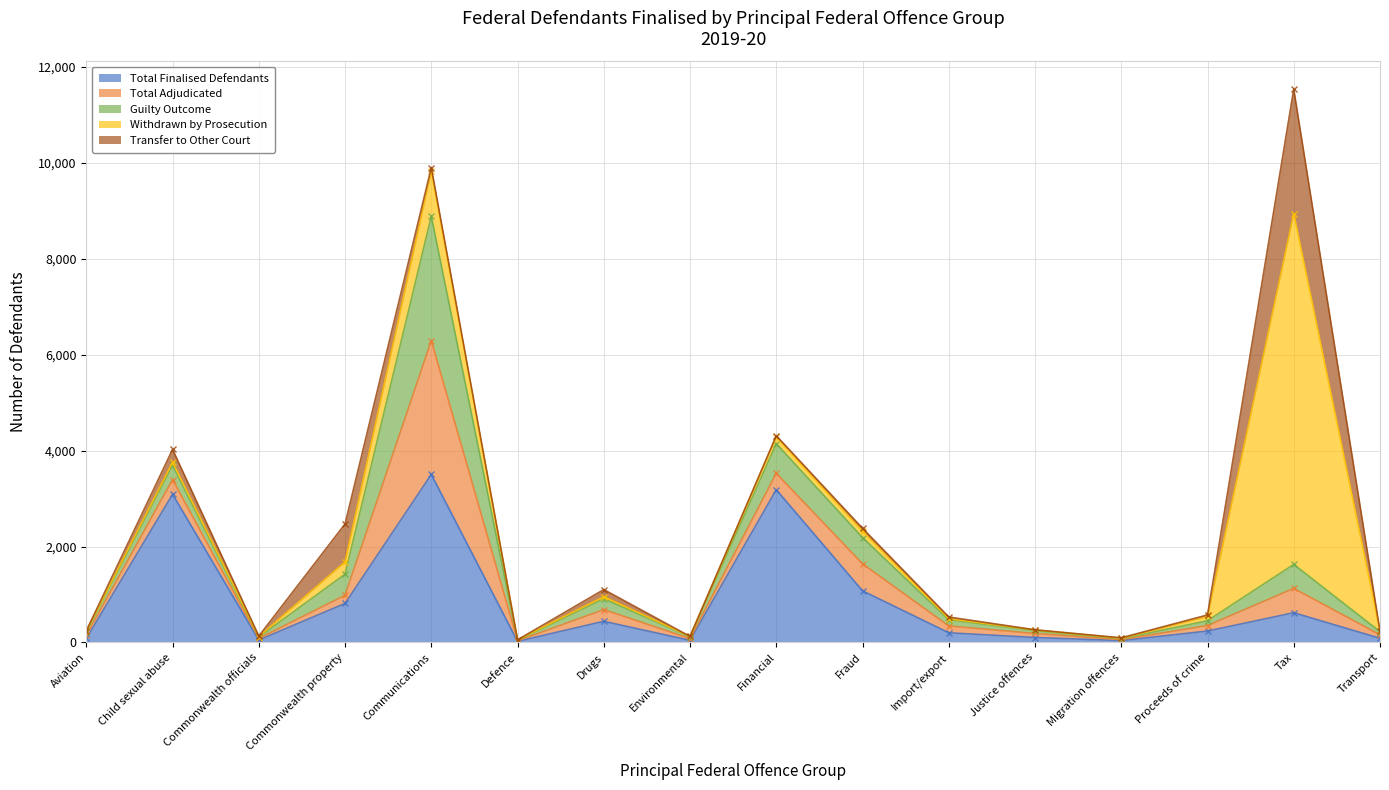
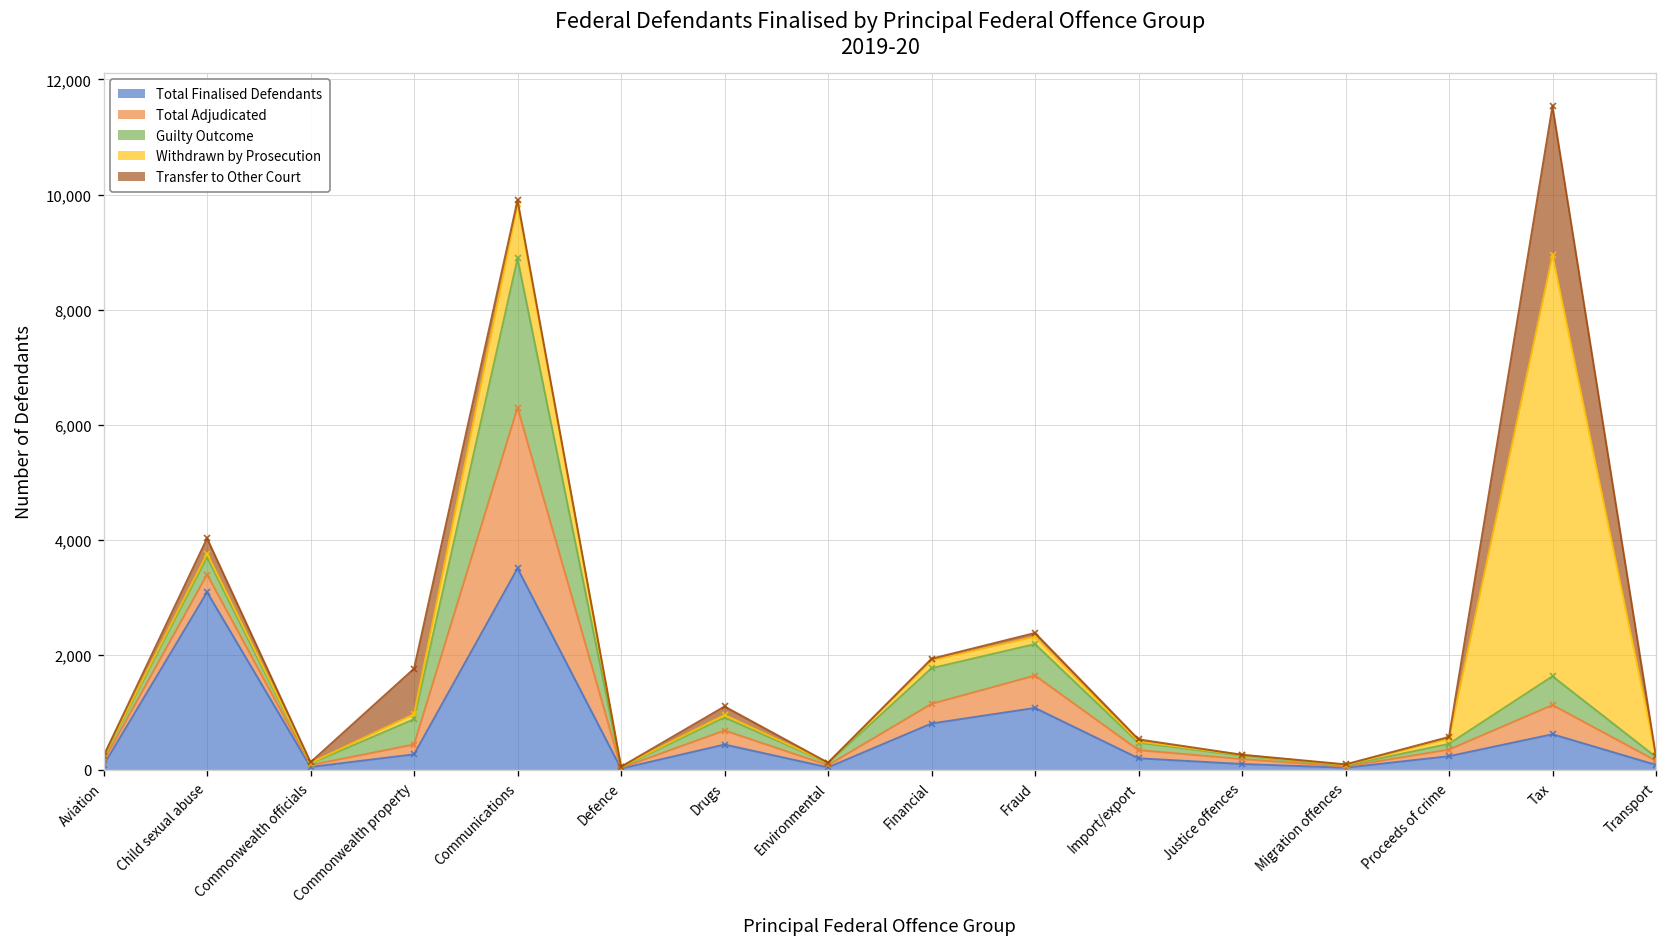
Total Finalised Defendants, Commonwealth property: 800 -> 300
Withdrawn by Prosecution, Commonwealth property: 300 -> 100
Total Finalised Defendants, Financial: 3,200 -> 800
